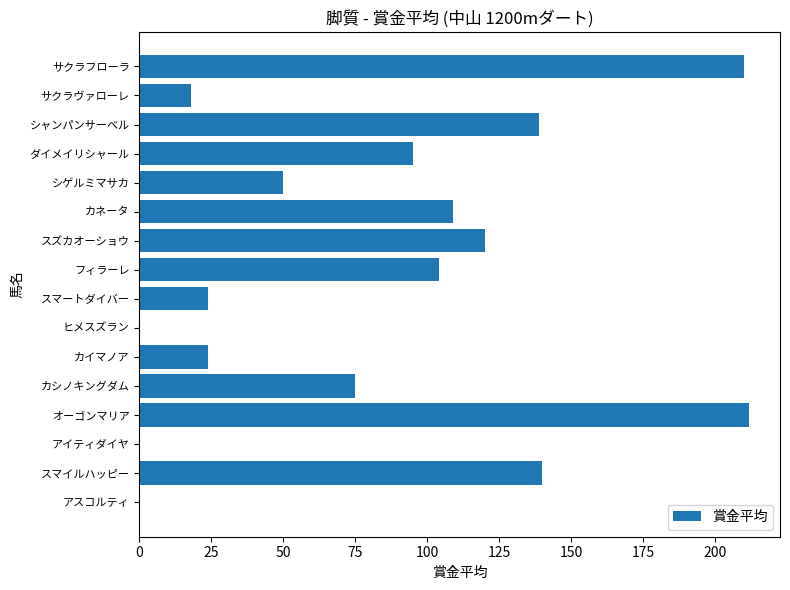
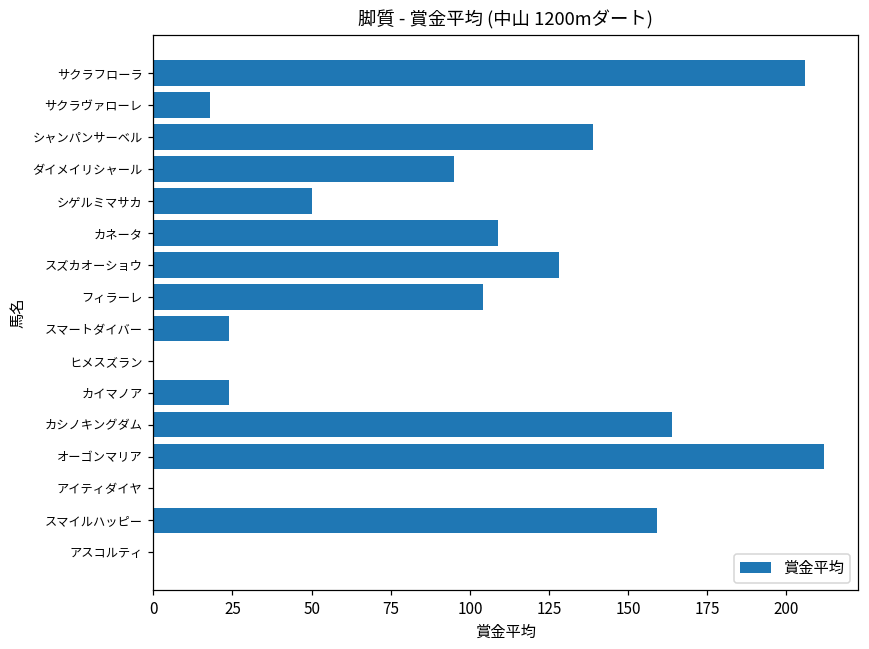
サクラフローラ: 210 -> 206
スズカオーショウ: 120 -> 128
カシノキングダム: 75 -> 164
スマイルハッピー: 140 -> 159
